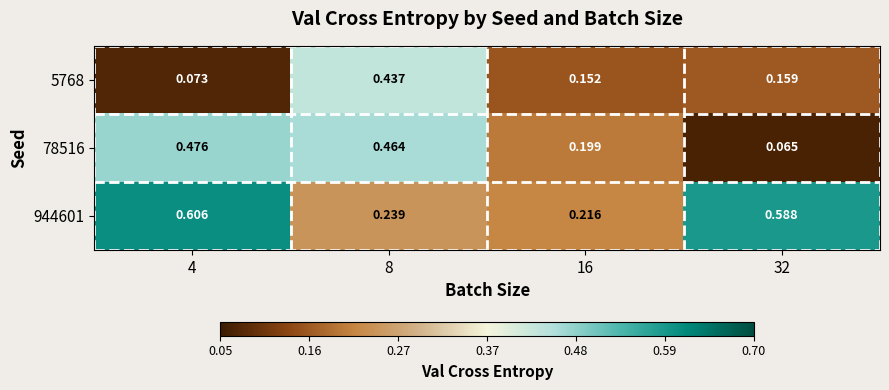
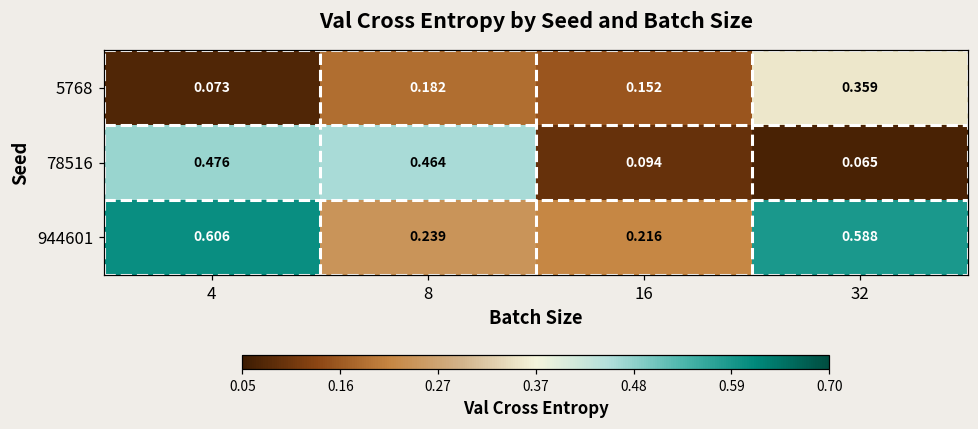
5768, 8: 0.437 -> 0.182
5768, 32: 0.159 -> 0.359
78516, 16: 0.199 -> 0.094
